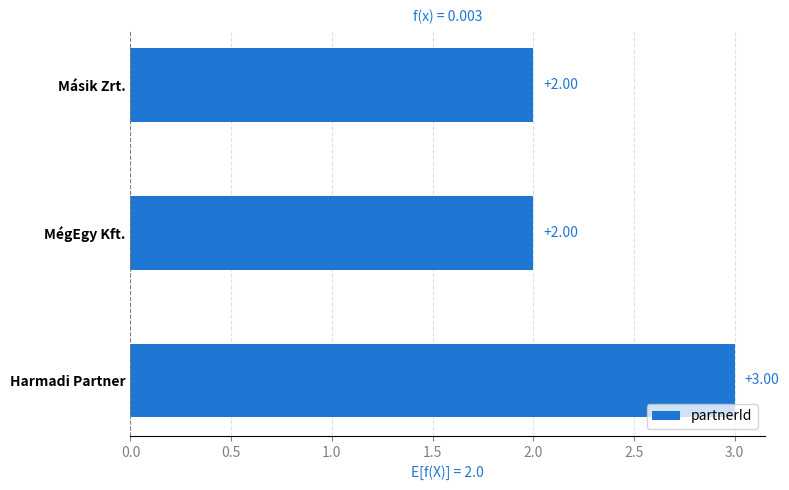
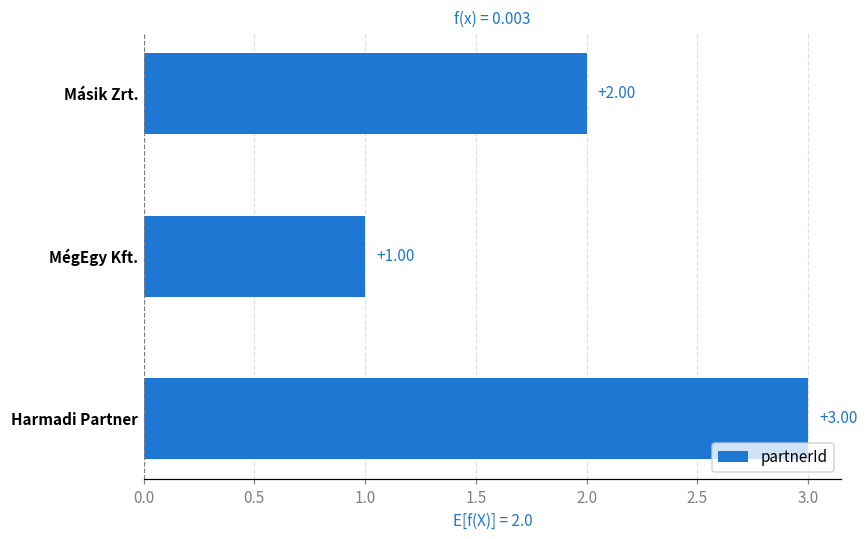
MégEgy Kft.: +2.00 -> +1.00
